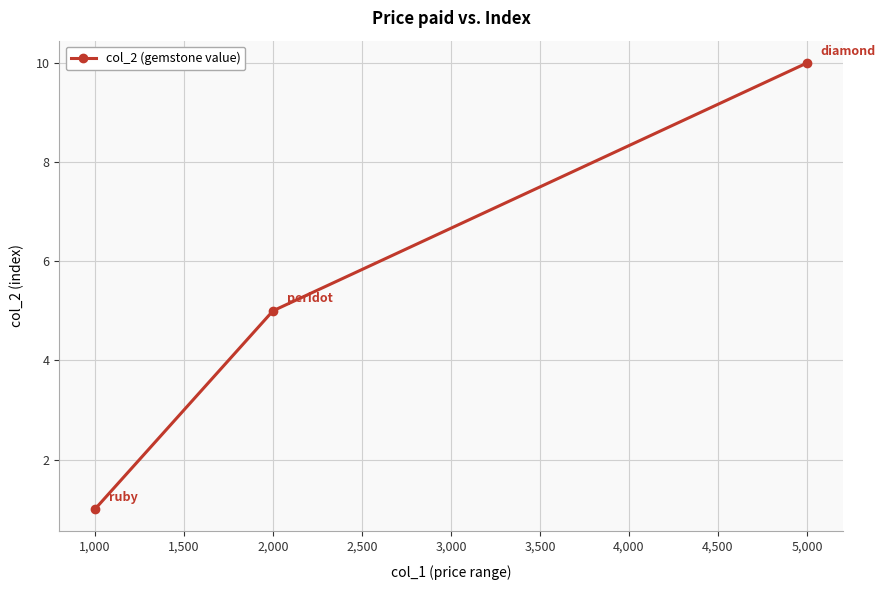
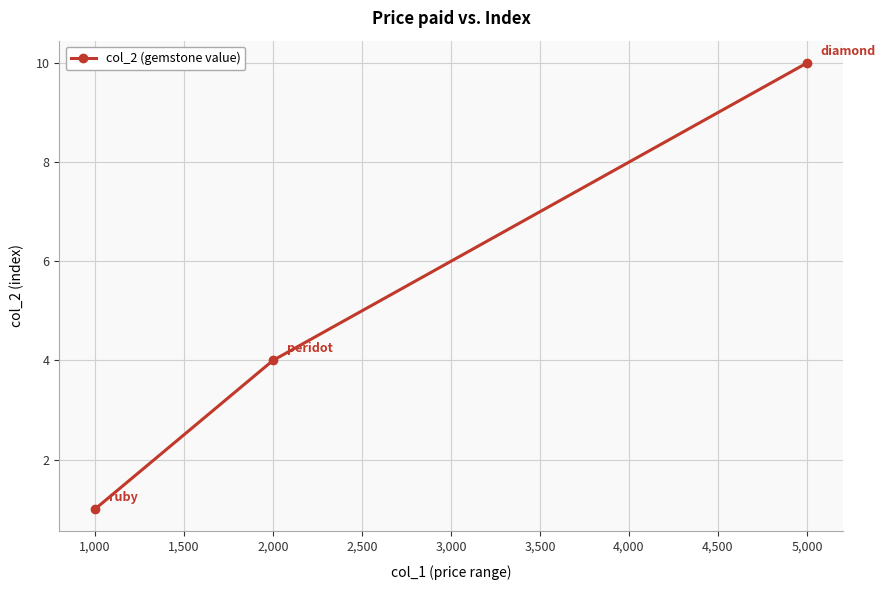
2,000: 5 -> 4
